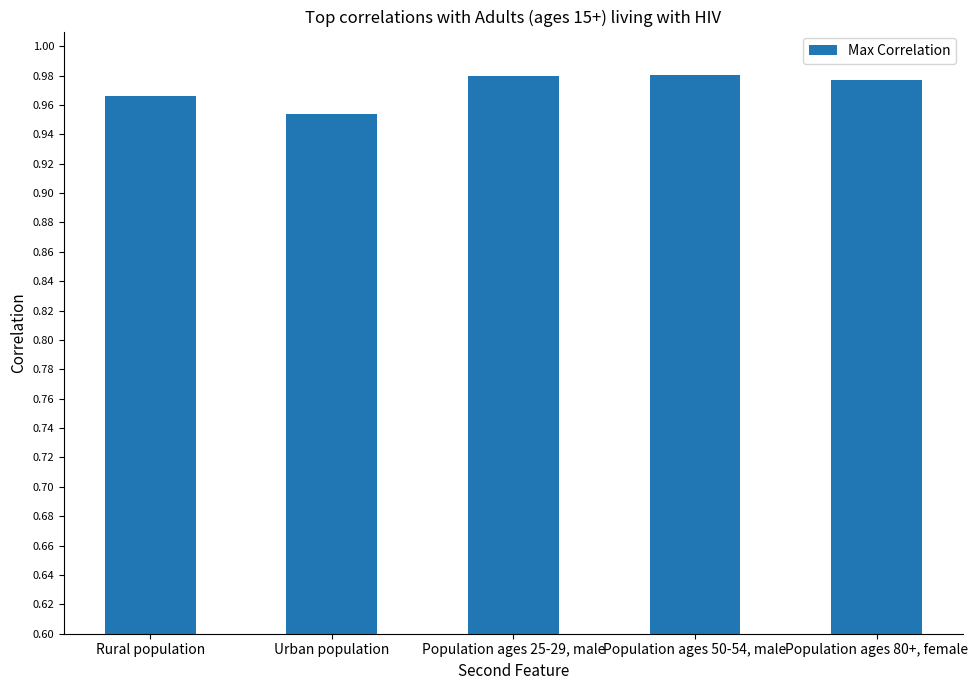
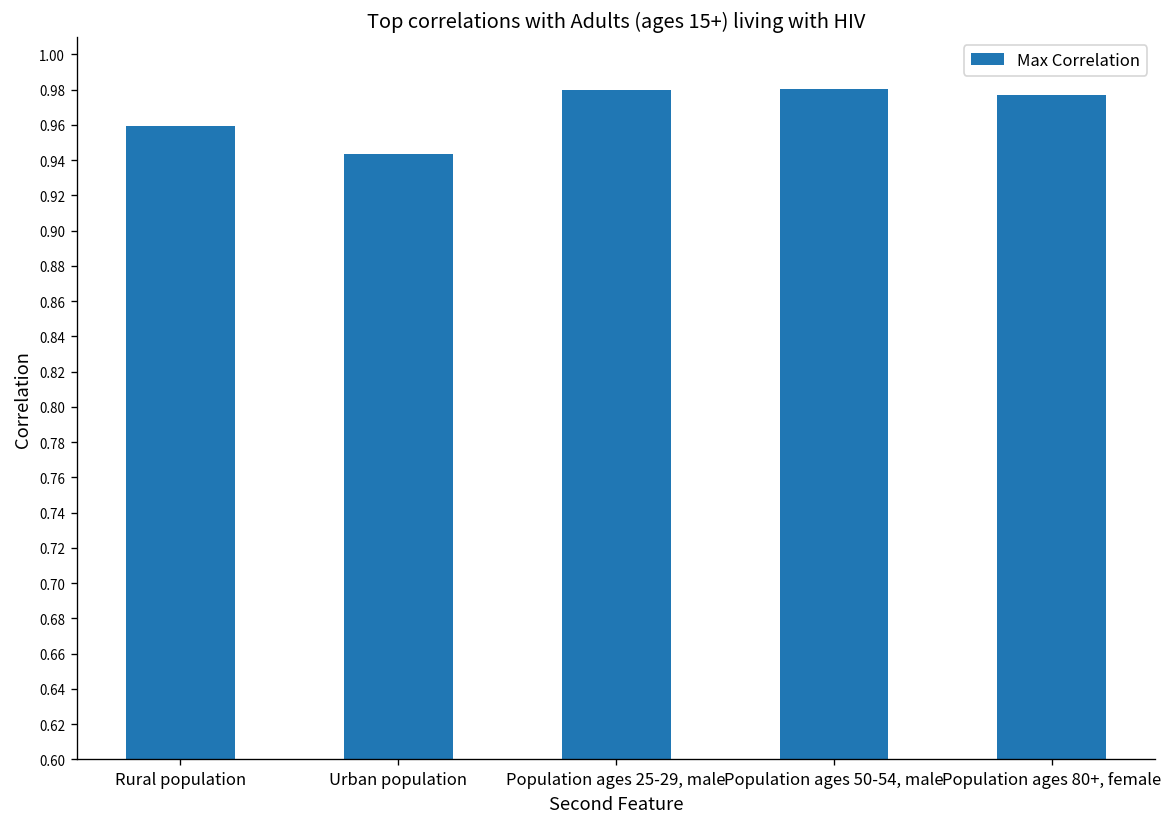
Rural population: 0.966 -> 0.959
Urban population: 0.954 -> 0.943
